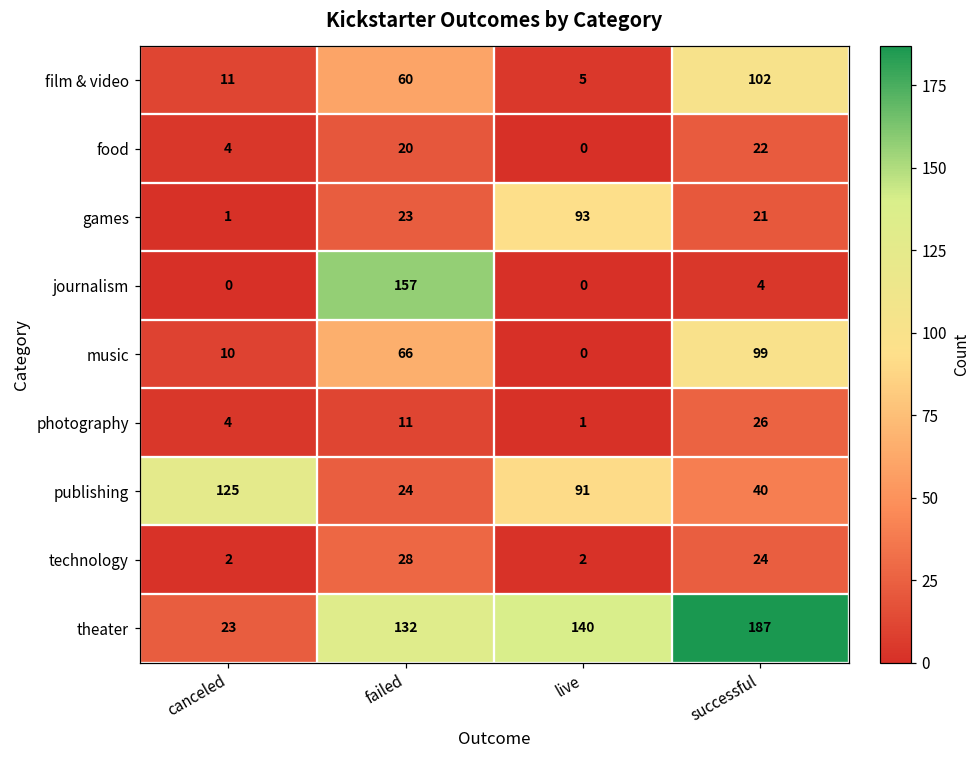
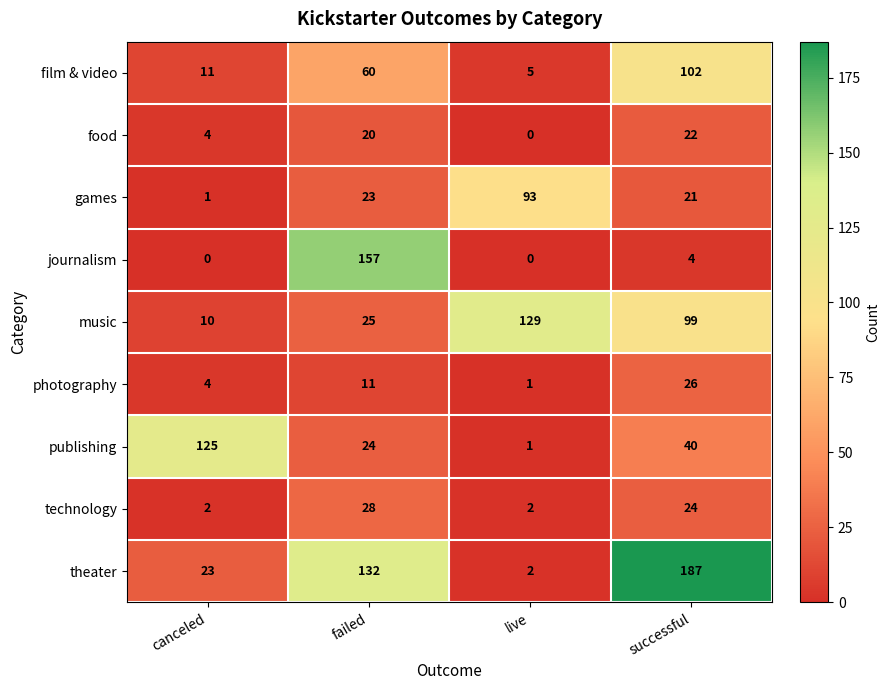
music, failed: 66 -> 25
music, live: 0 -> 129
publishing, live: 91 -> 1
theater, live: 140 -> 2
